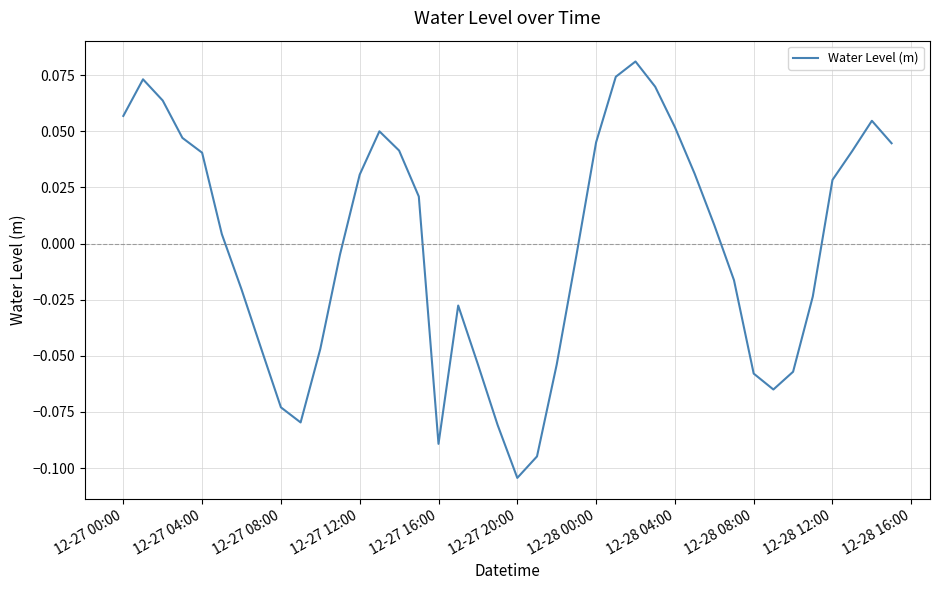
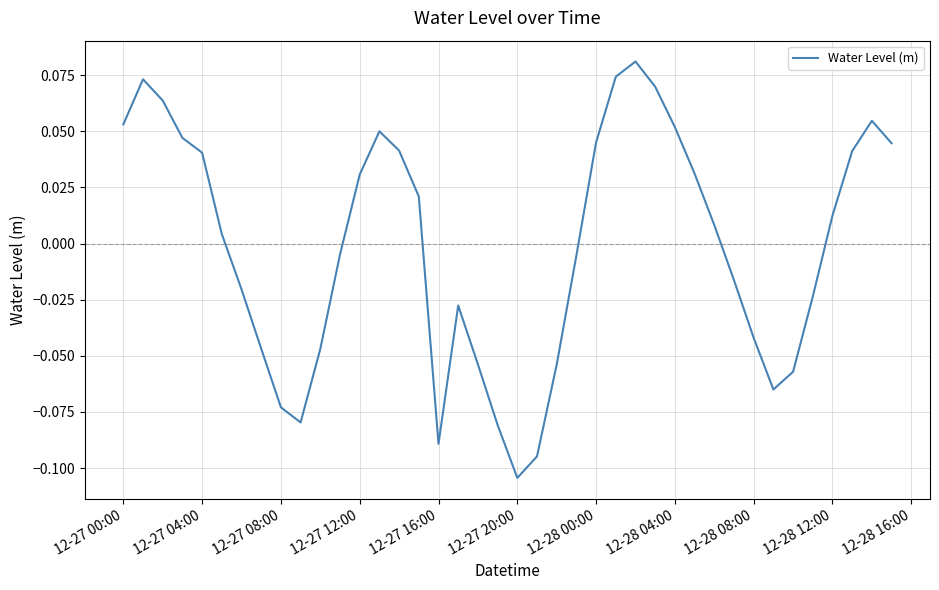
12-27 00:00: 0.057 -> 0.053
12-28 08:00: -0.058 -> -0.042
12-28 12:00: 0.028 -> 0.012
